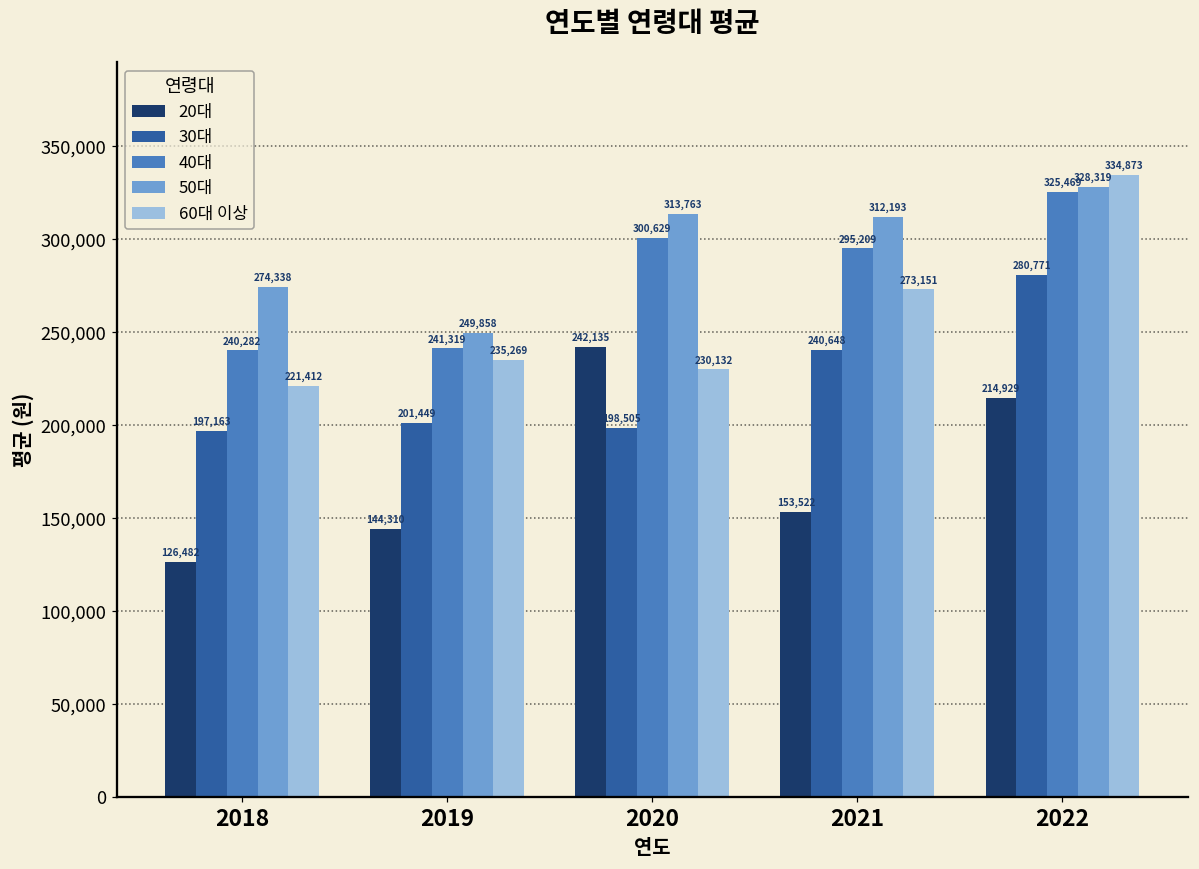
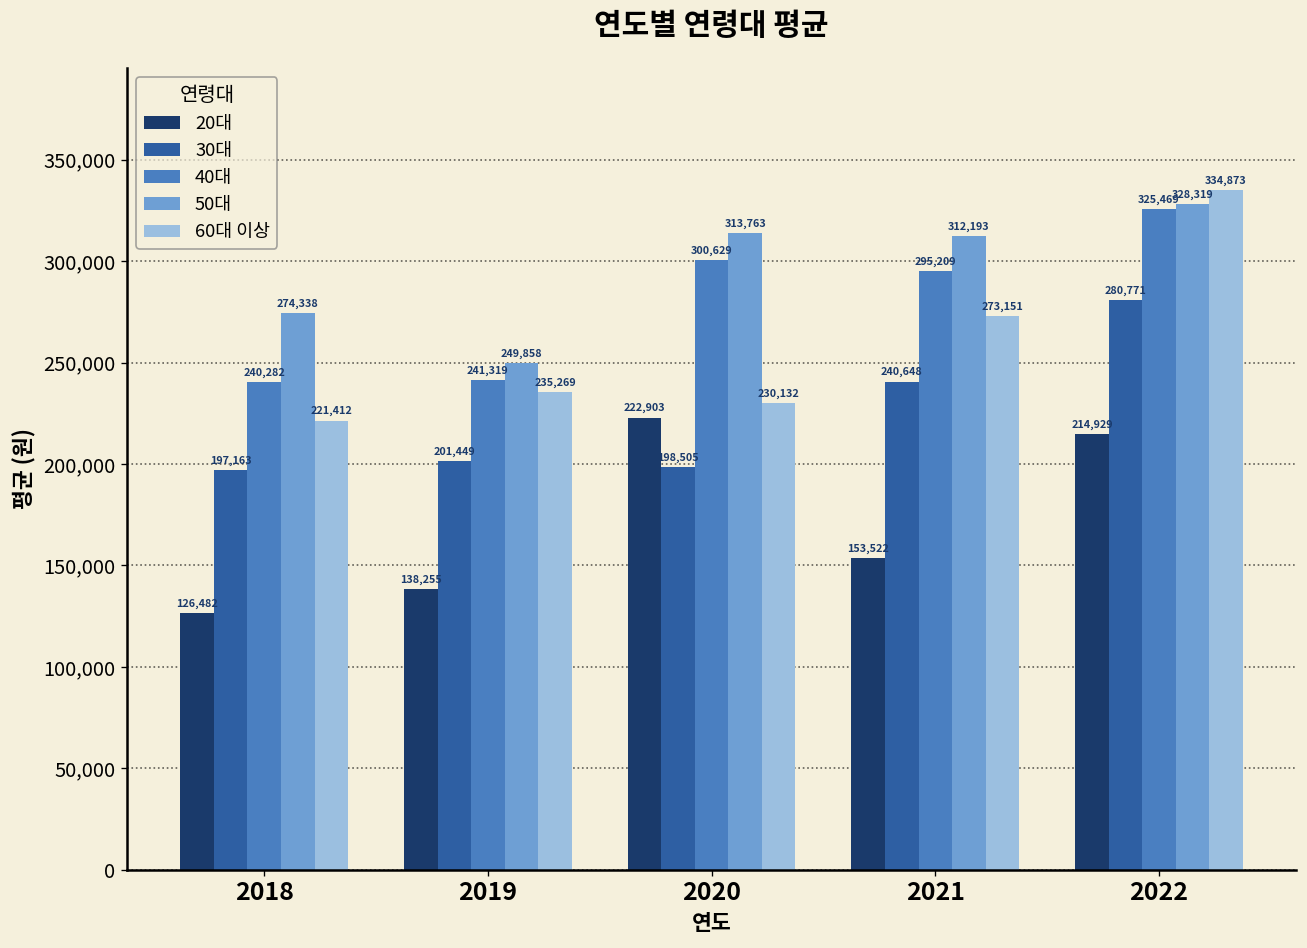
20대, 2019: 144,310 -> 138,255
20대, 2020: 242,135 -> 222,903
